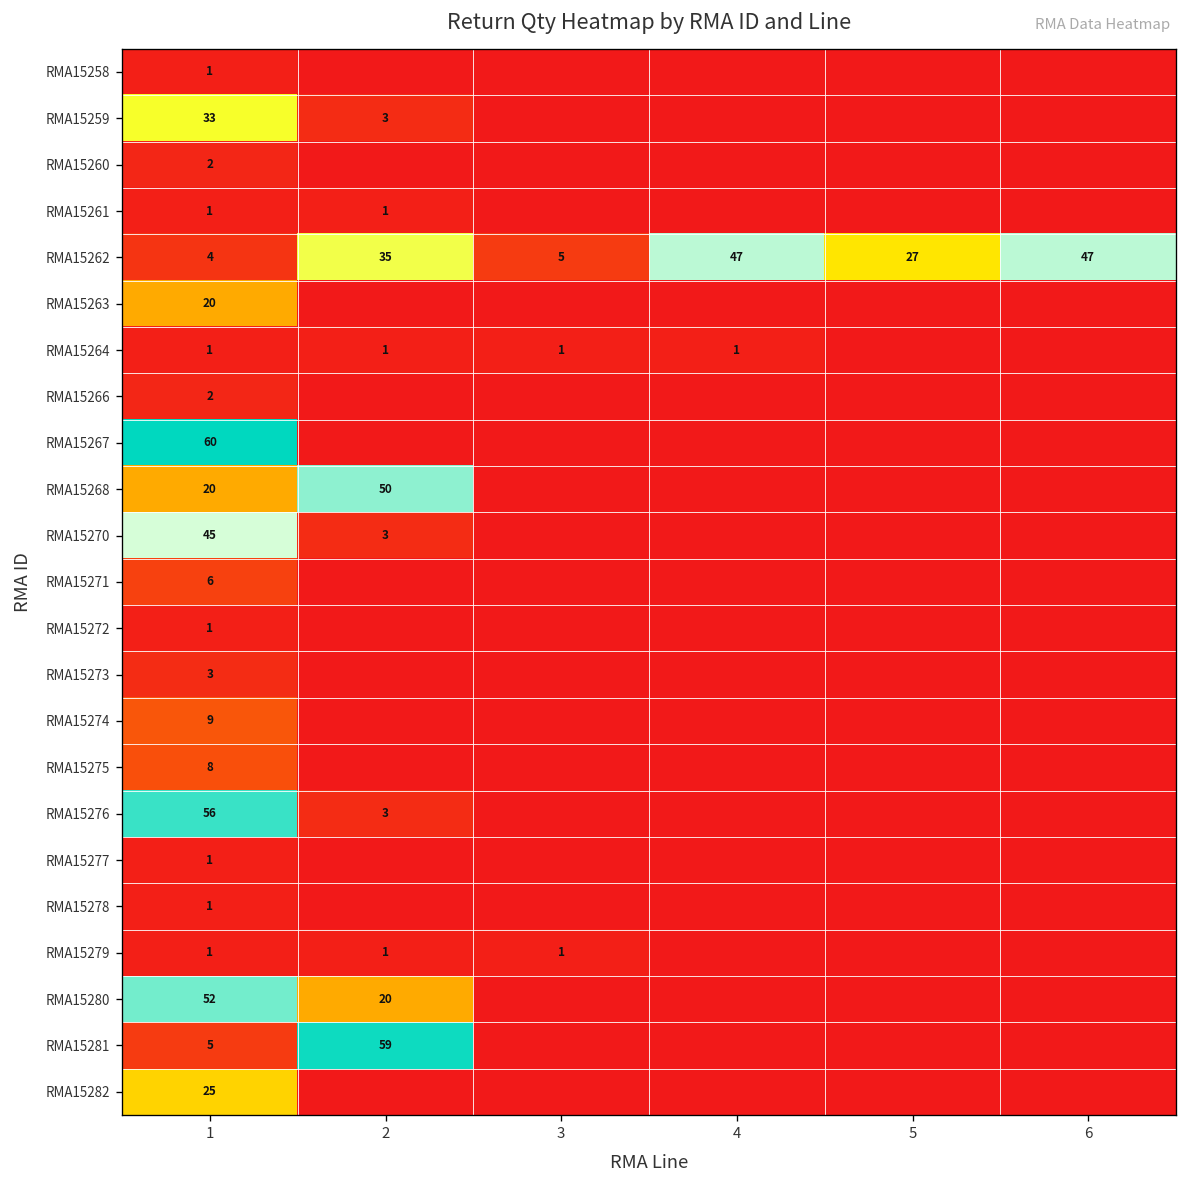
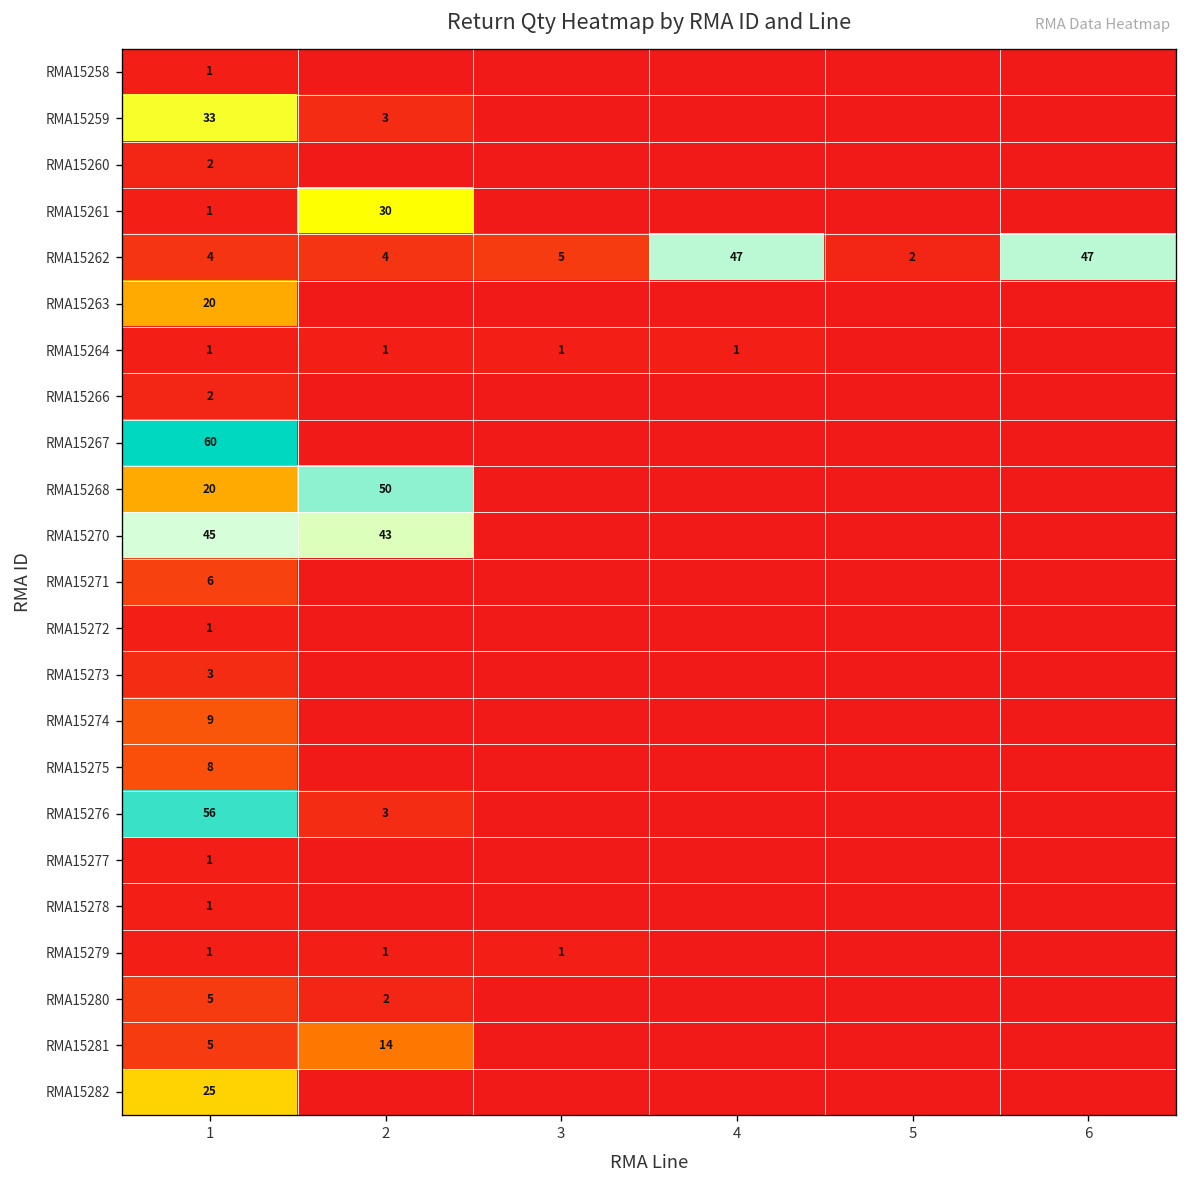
RMA15261, 2: 1 -> 30
RMA15262, 2: 35 -> 4
RMA15262, 5: 27 -> 2
RMA15270, 2: 3 -> 43
RMA15280, 1: 52 -> 5
RMA15280, 2: 20 -> 2
RMA15281, 2: 59 -> 14
